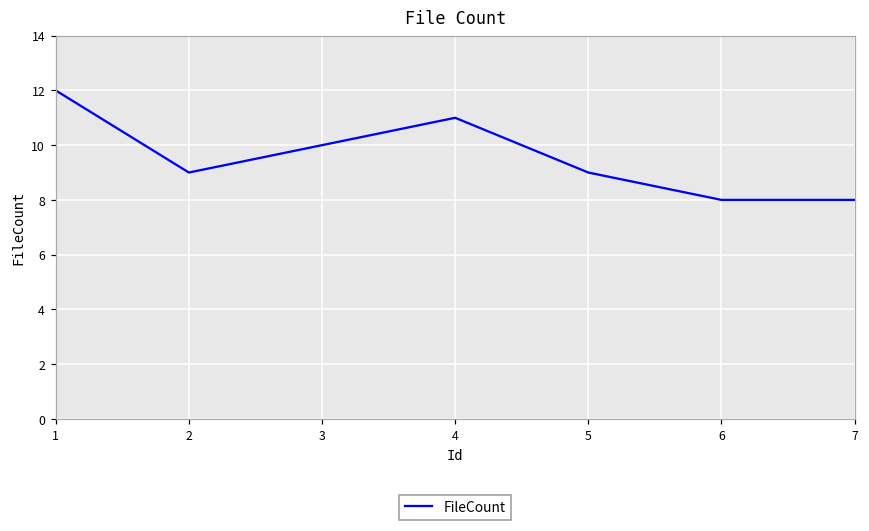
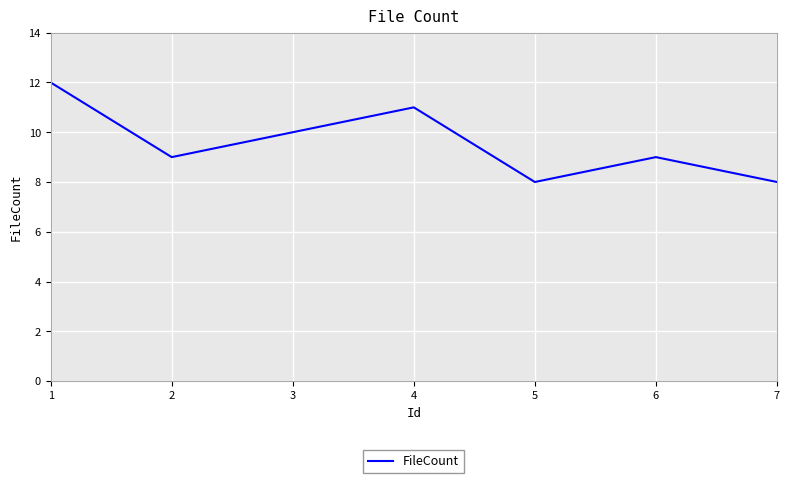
5: 9 -> 8
6: 8 -> 9
